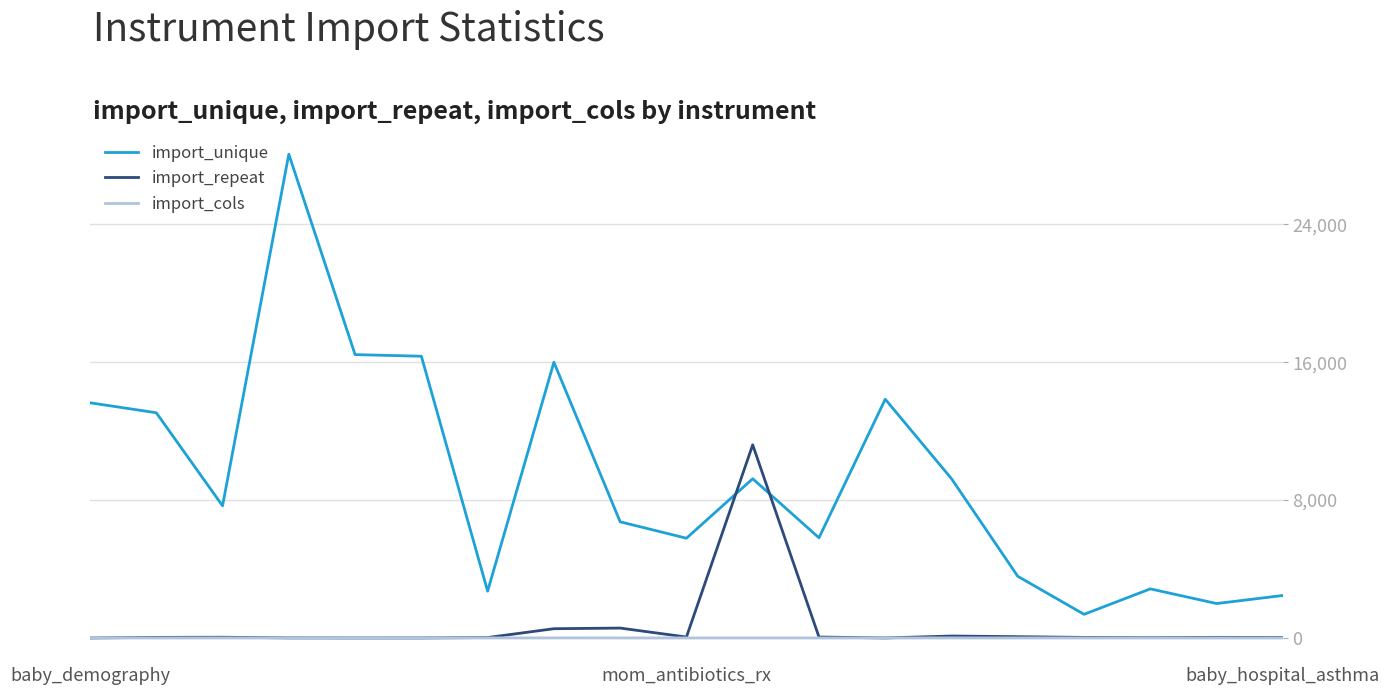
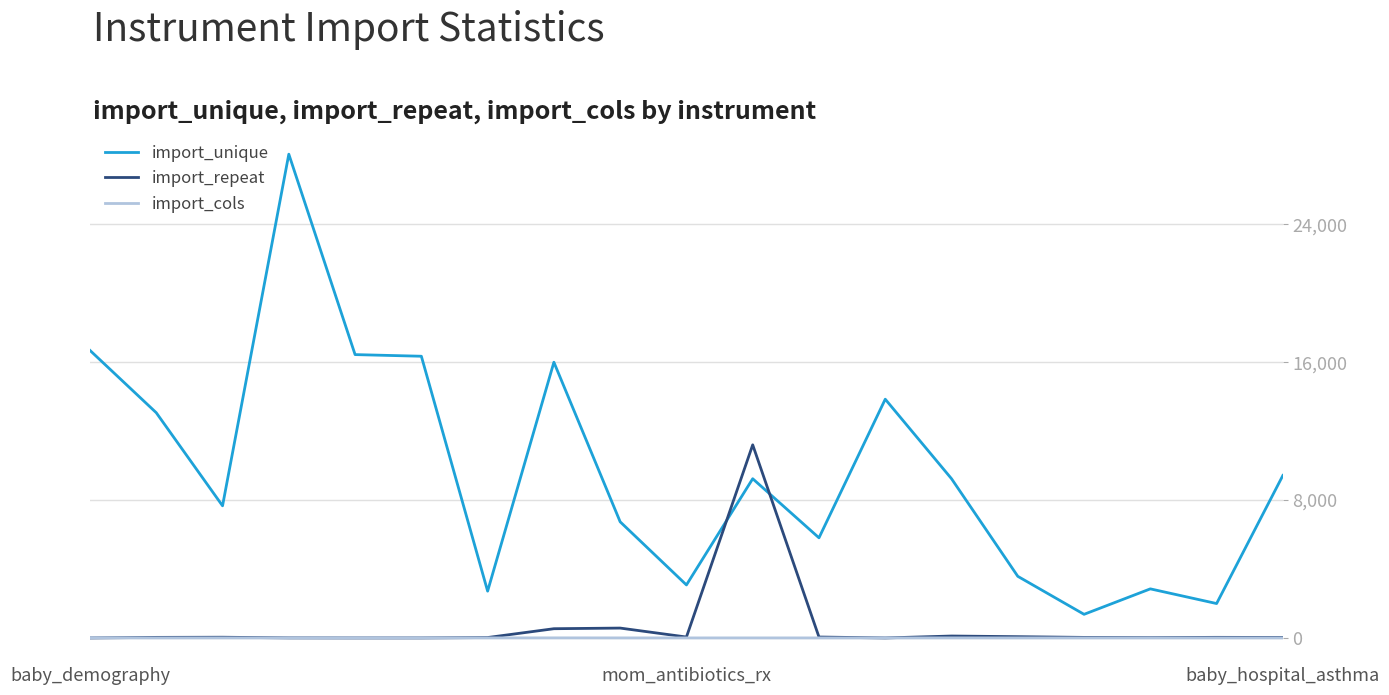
import_unique, baby_demography: 13,600 -> 16,700
import_unique, mom_antibiotics_rx: 5,800 -> 3,100
import_unique, baby_hospital_asthma: 2,500 -> 9,400
